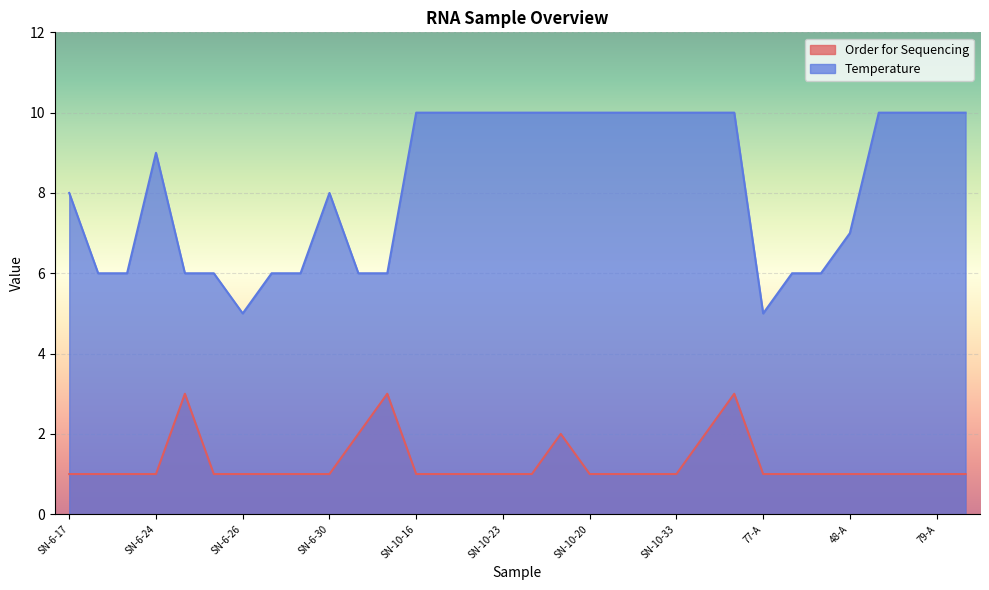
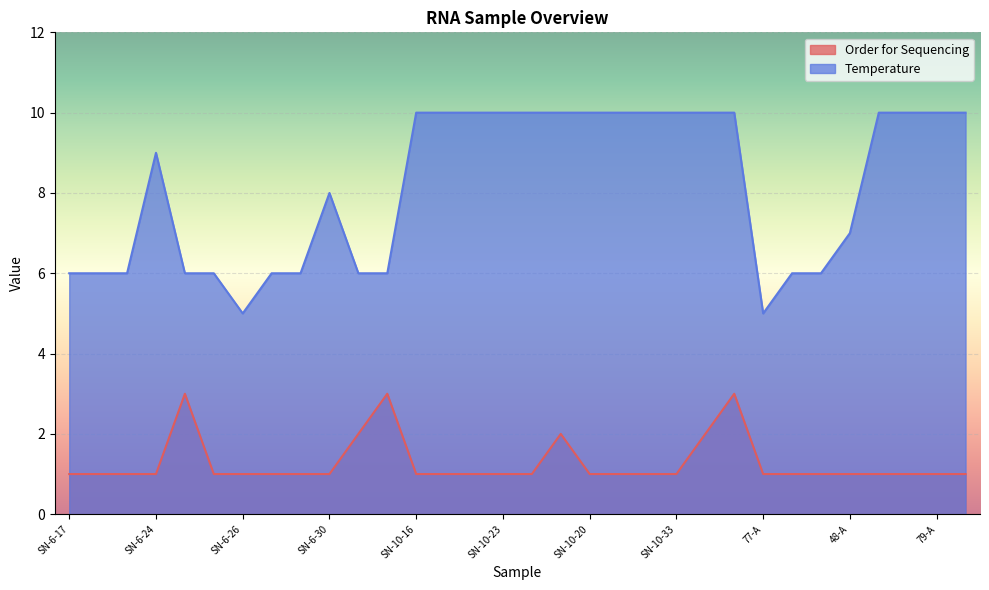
Temperature, SN-6-17: 8 -> 6
